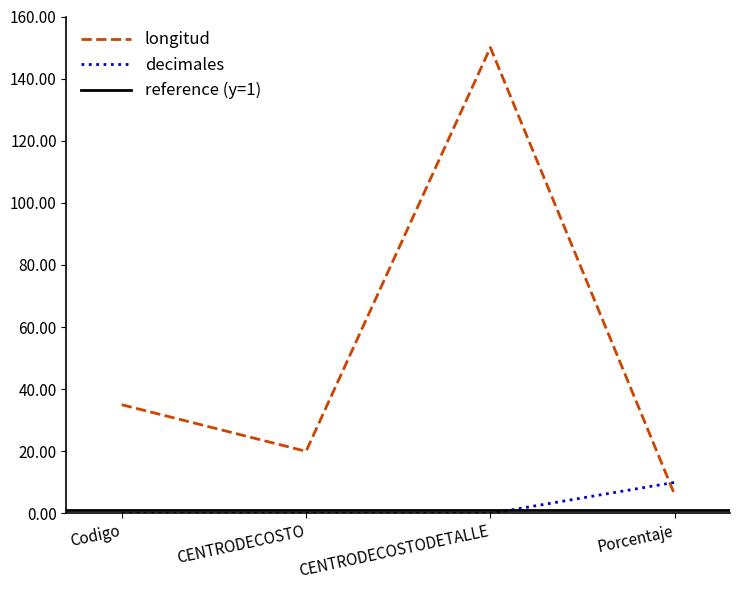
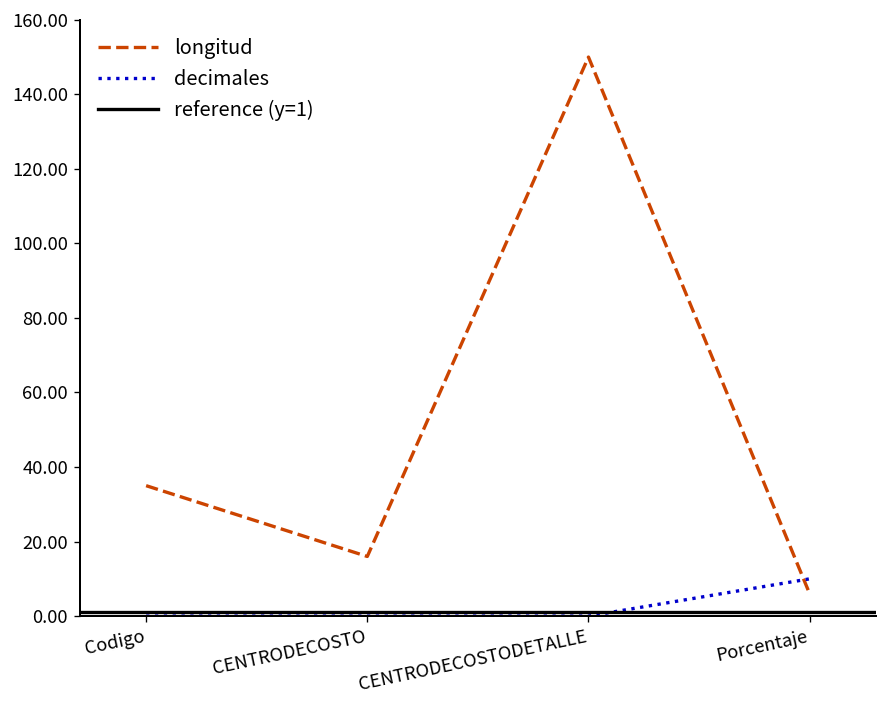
longitud, CENTRODECOSTO: 20 -> 16
